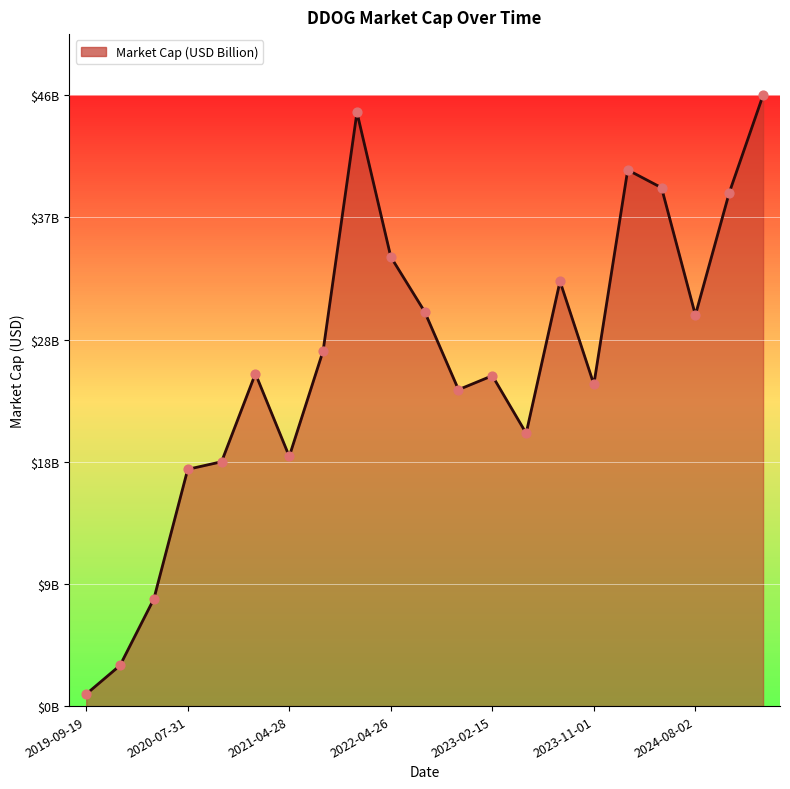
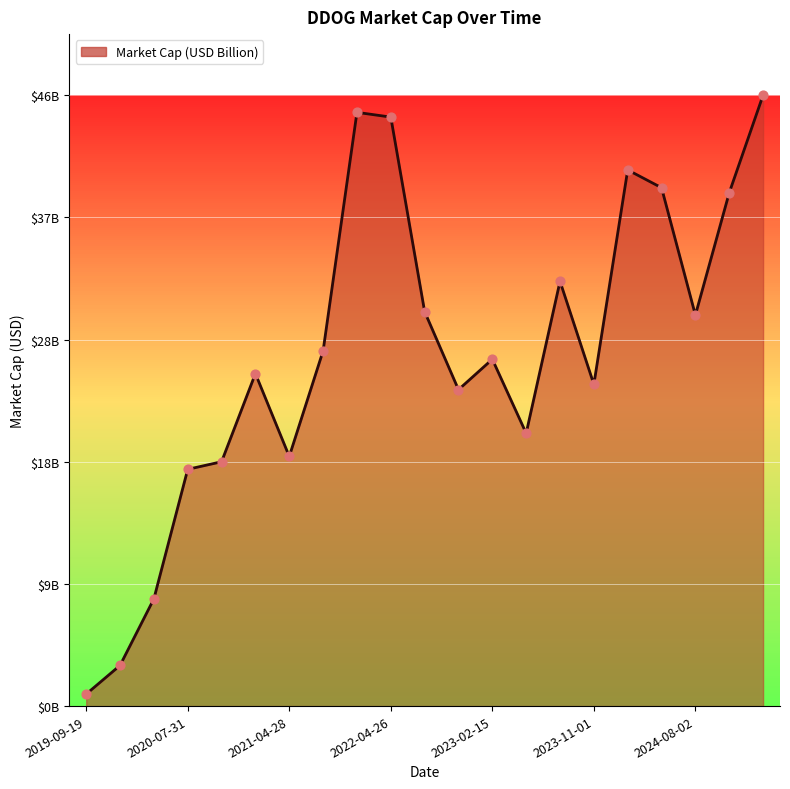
2022-04-26: $33800000000 -> $44400000000
2023-02-15: $24900000000 -> $26100000000
